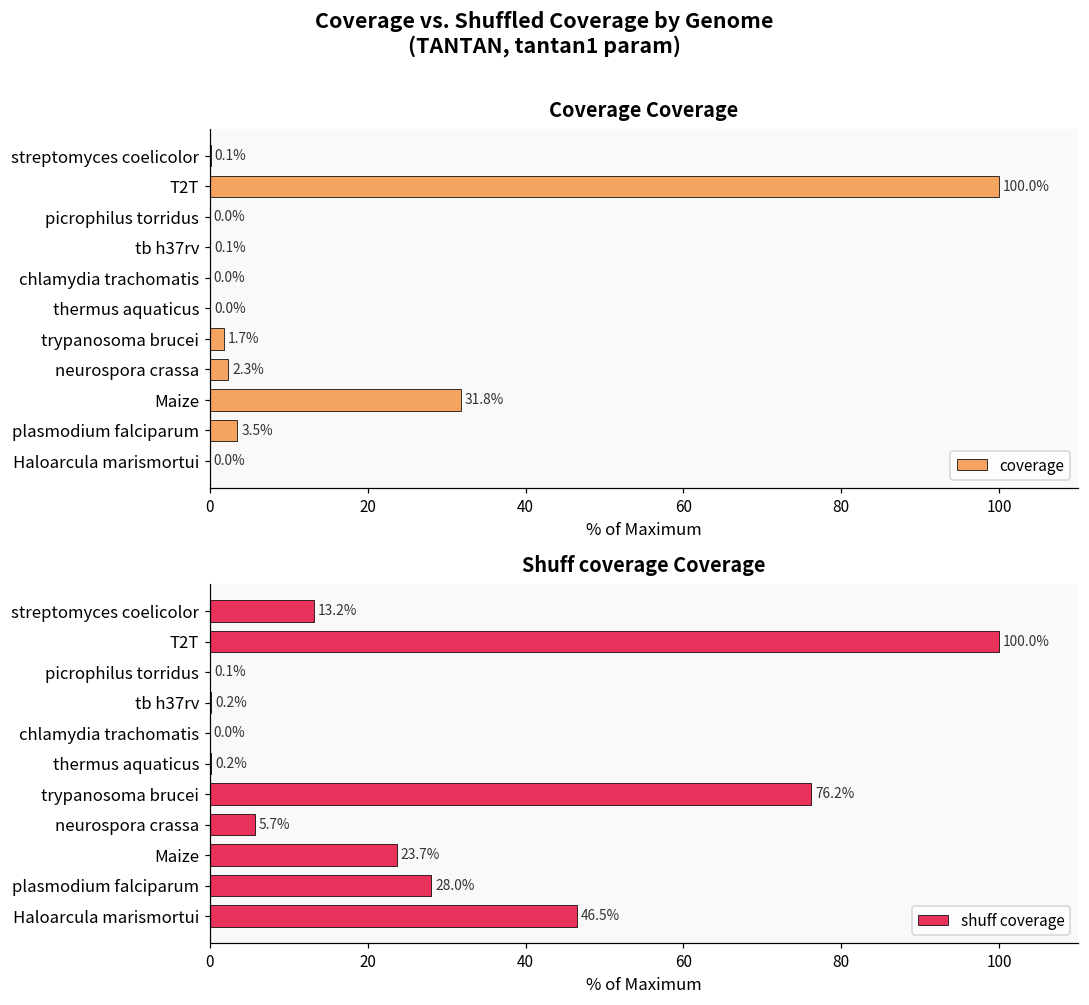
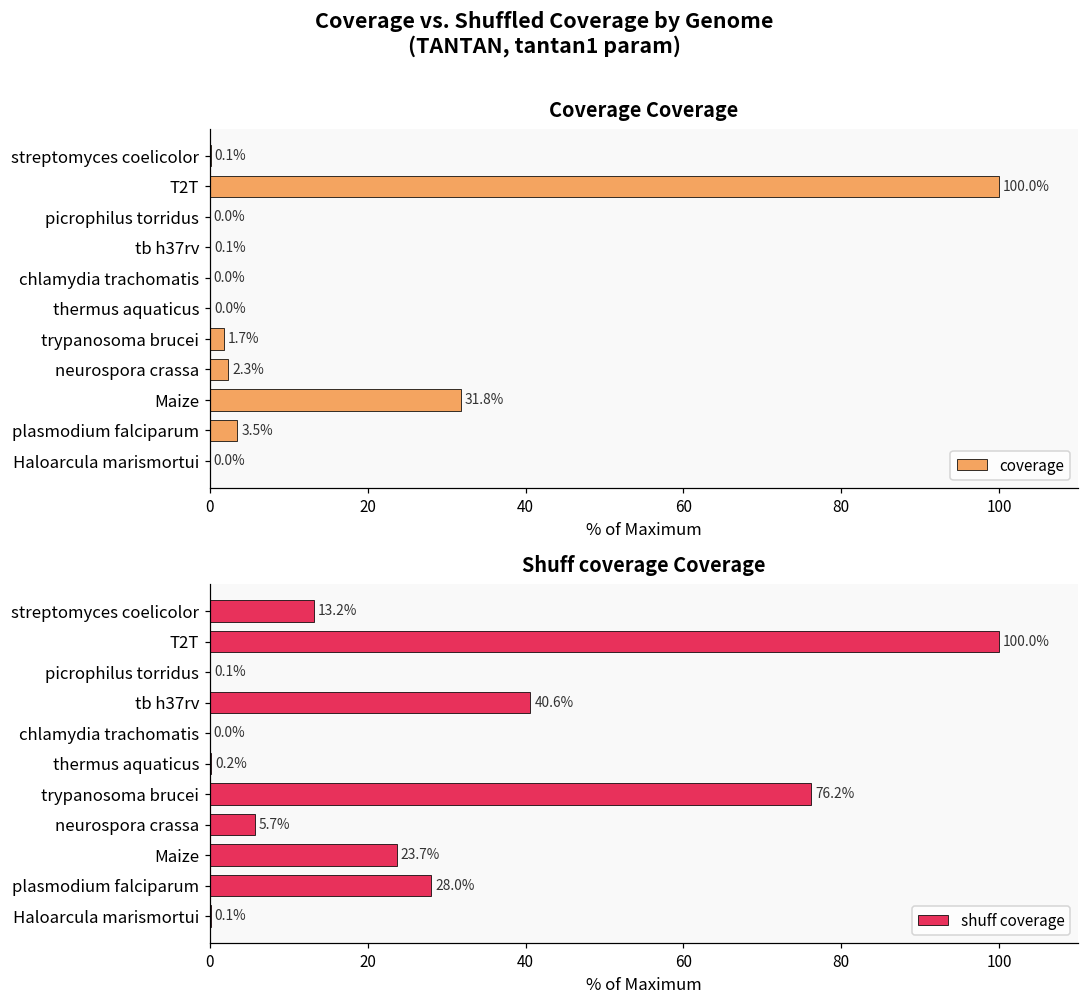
Shuff coverage Coverage, tb h37rv: 0.2% -> 40.6%
Shuff coverage Coverage, Haloarcula marismortui: 46.5% -> 0.1%
